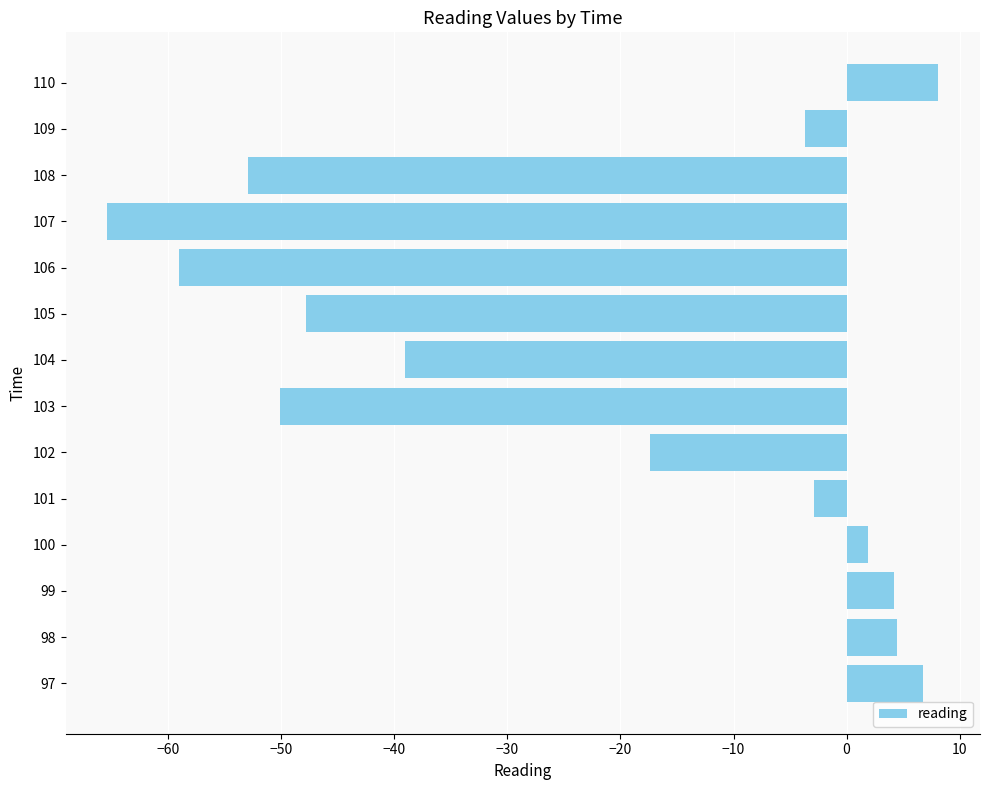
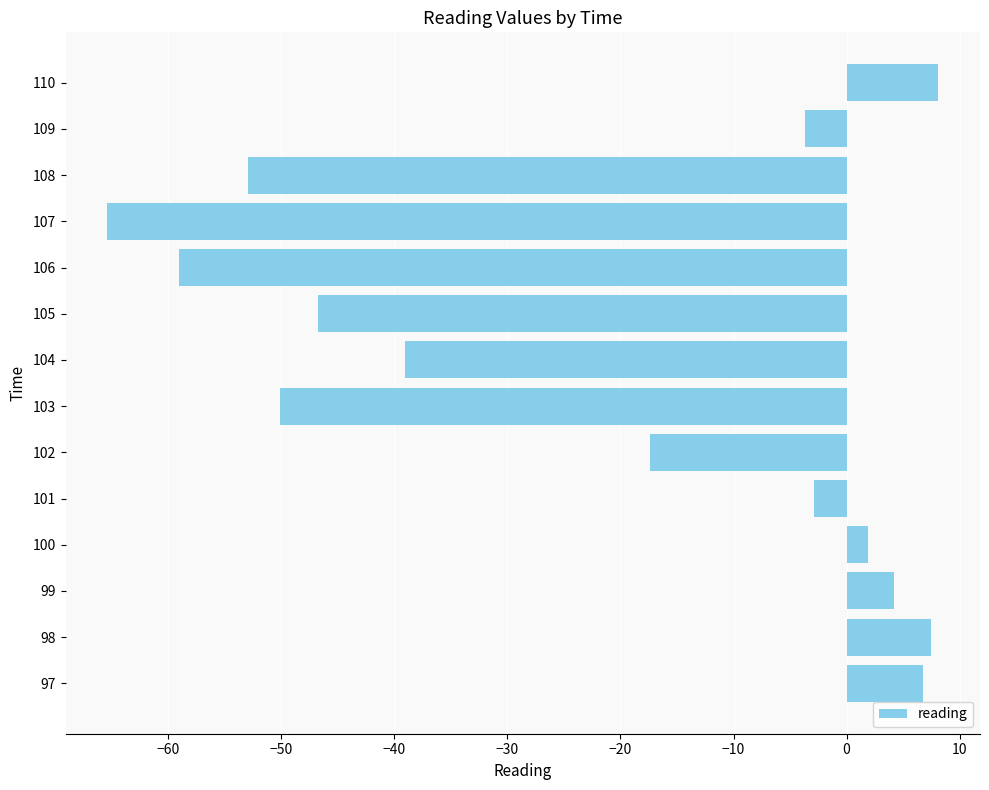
105: -47.8 -> -46.7
98: 4.4 -> 7.5
